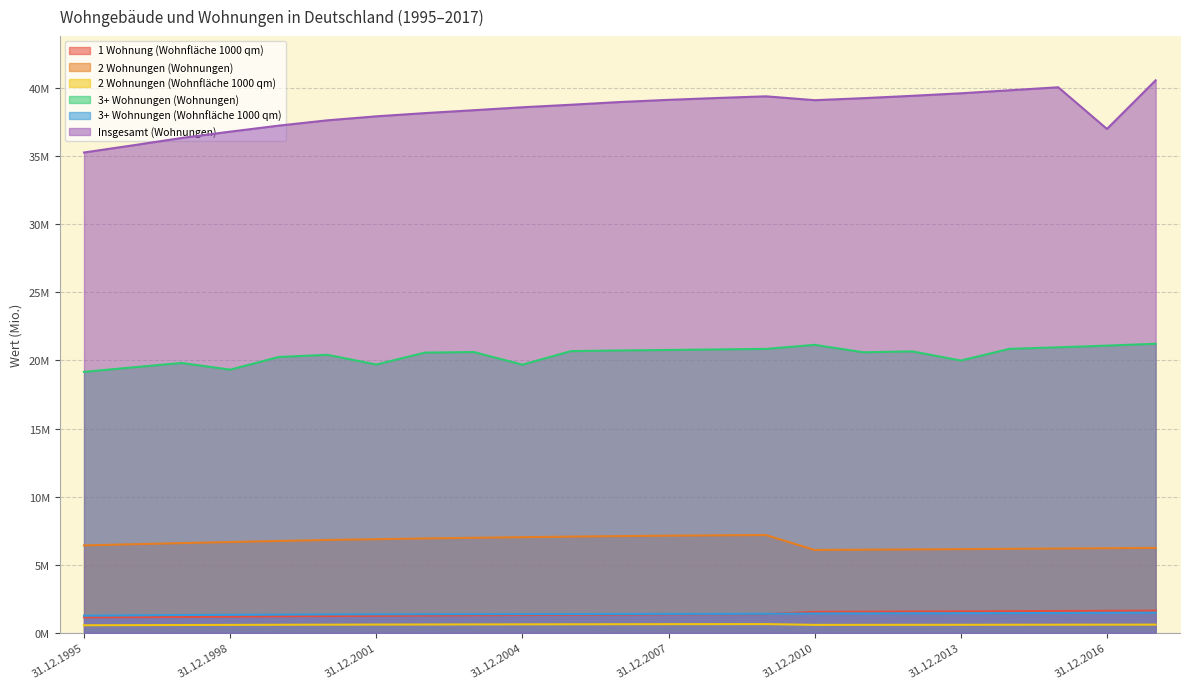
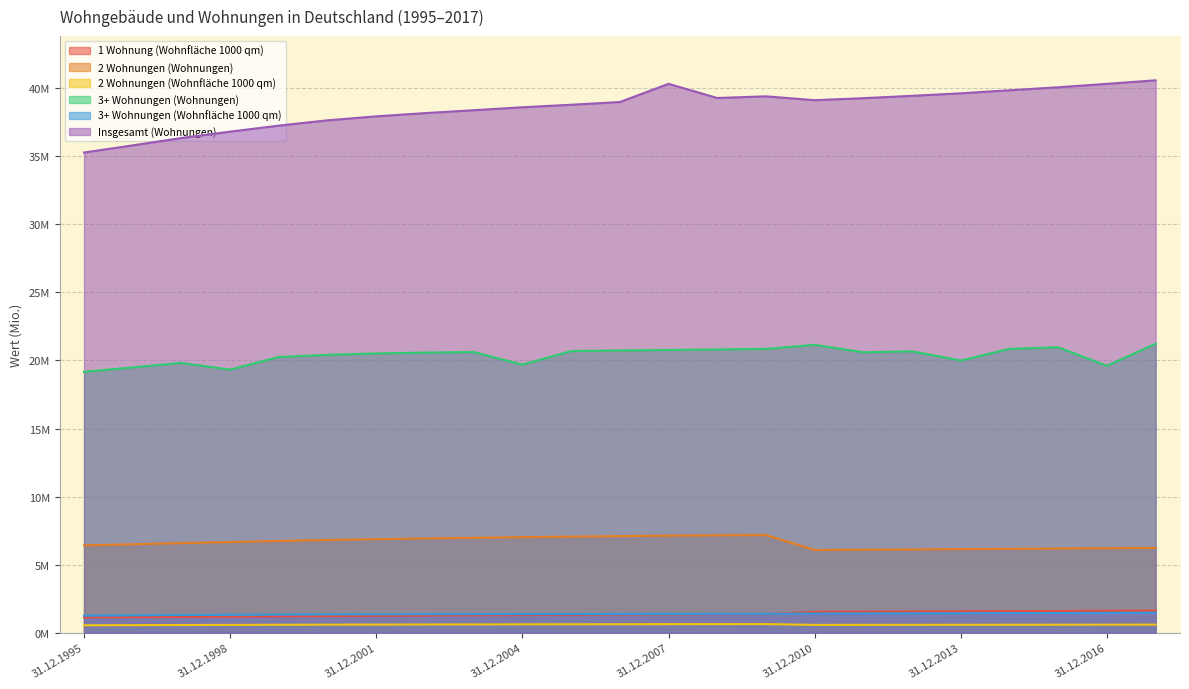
3+ Wohnungen (Wohnungen), 31.12.2001: 19700000 -> 20500000
Insgesamt (Wohnungen), 31.12.2007: 39100000 -> 40300000
3+ Wohnungen (Wohnungen), 31.12.2016: 21100000 -> 19600000
Insgesamt (Wohnungen), 31.12.2016: 37000000 -> 40300000
